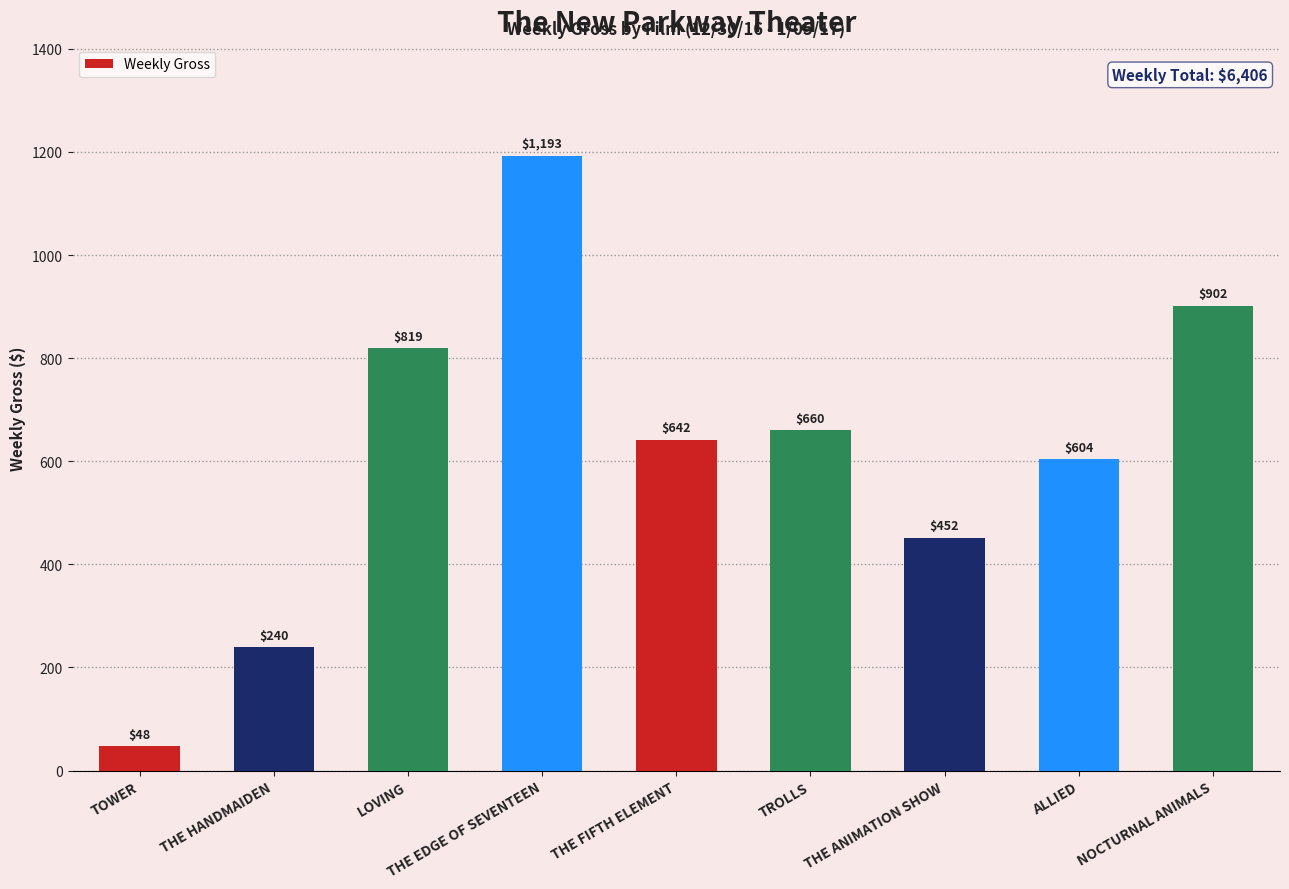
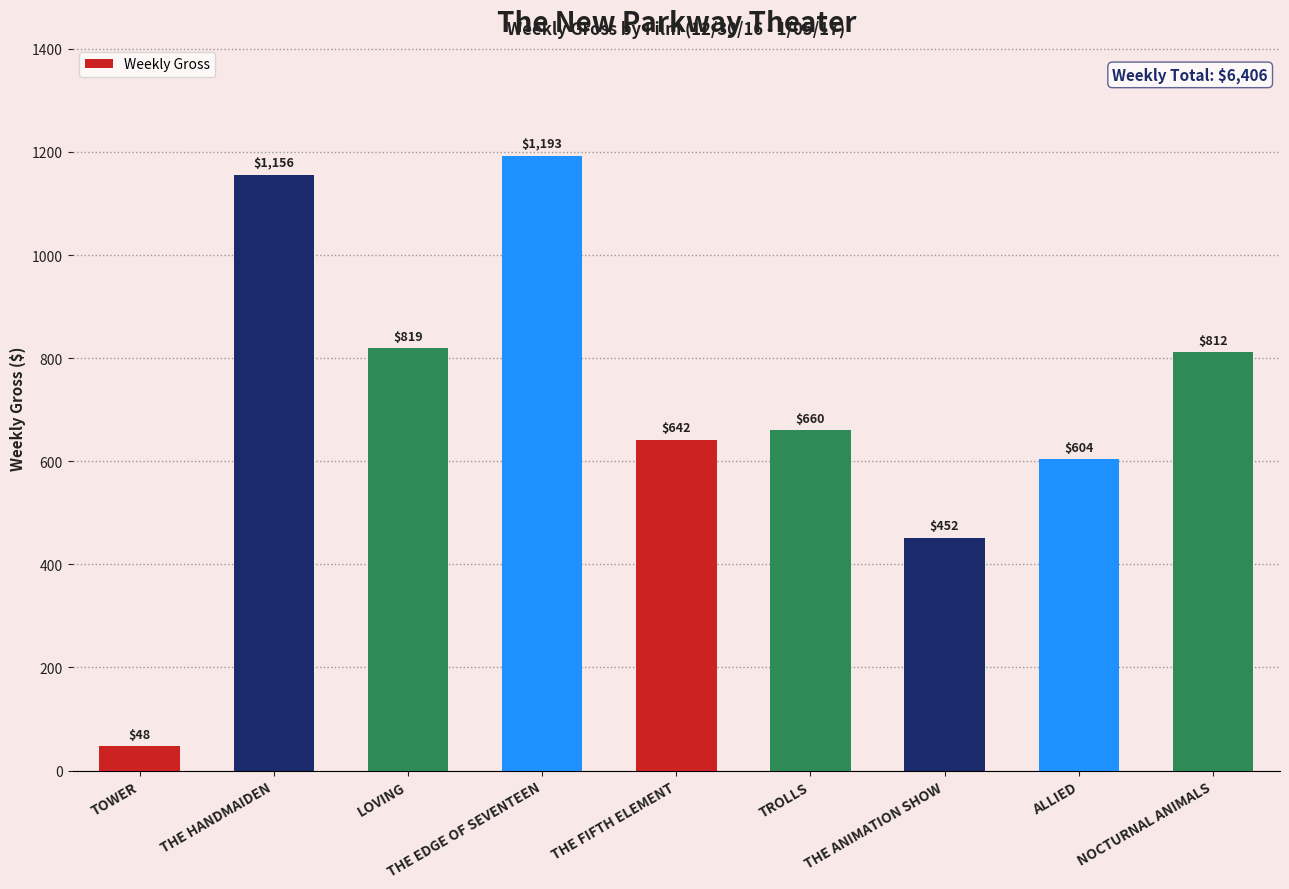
THE HANDMAIDEN: $240 -> $1,156
NOCTURNAL ANIMALS: $902 -> $812
